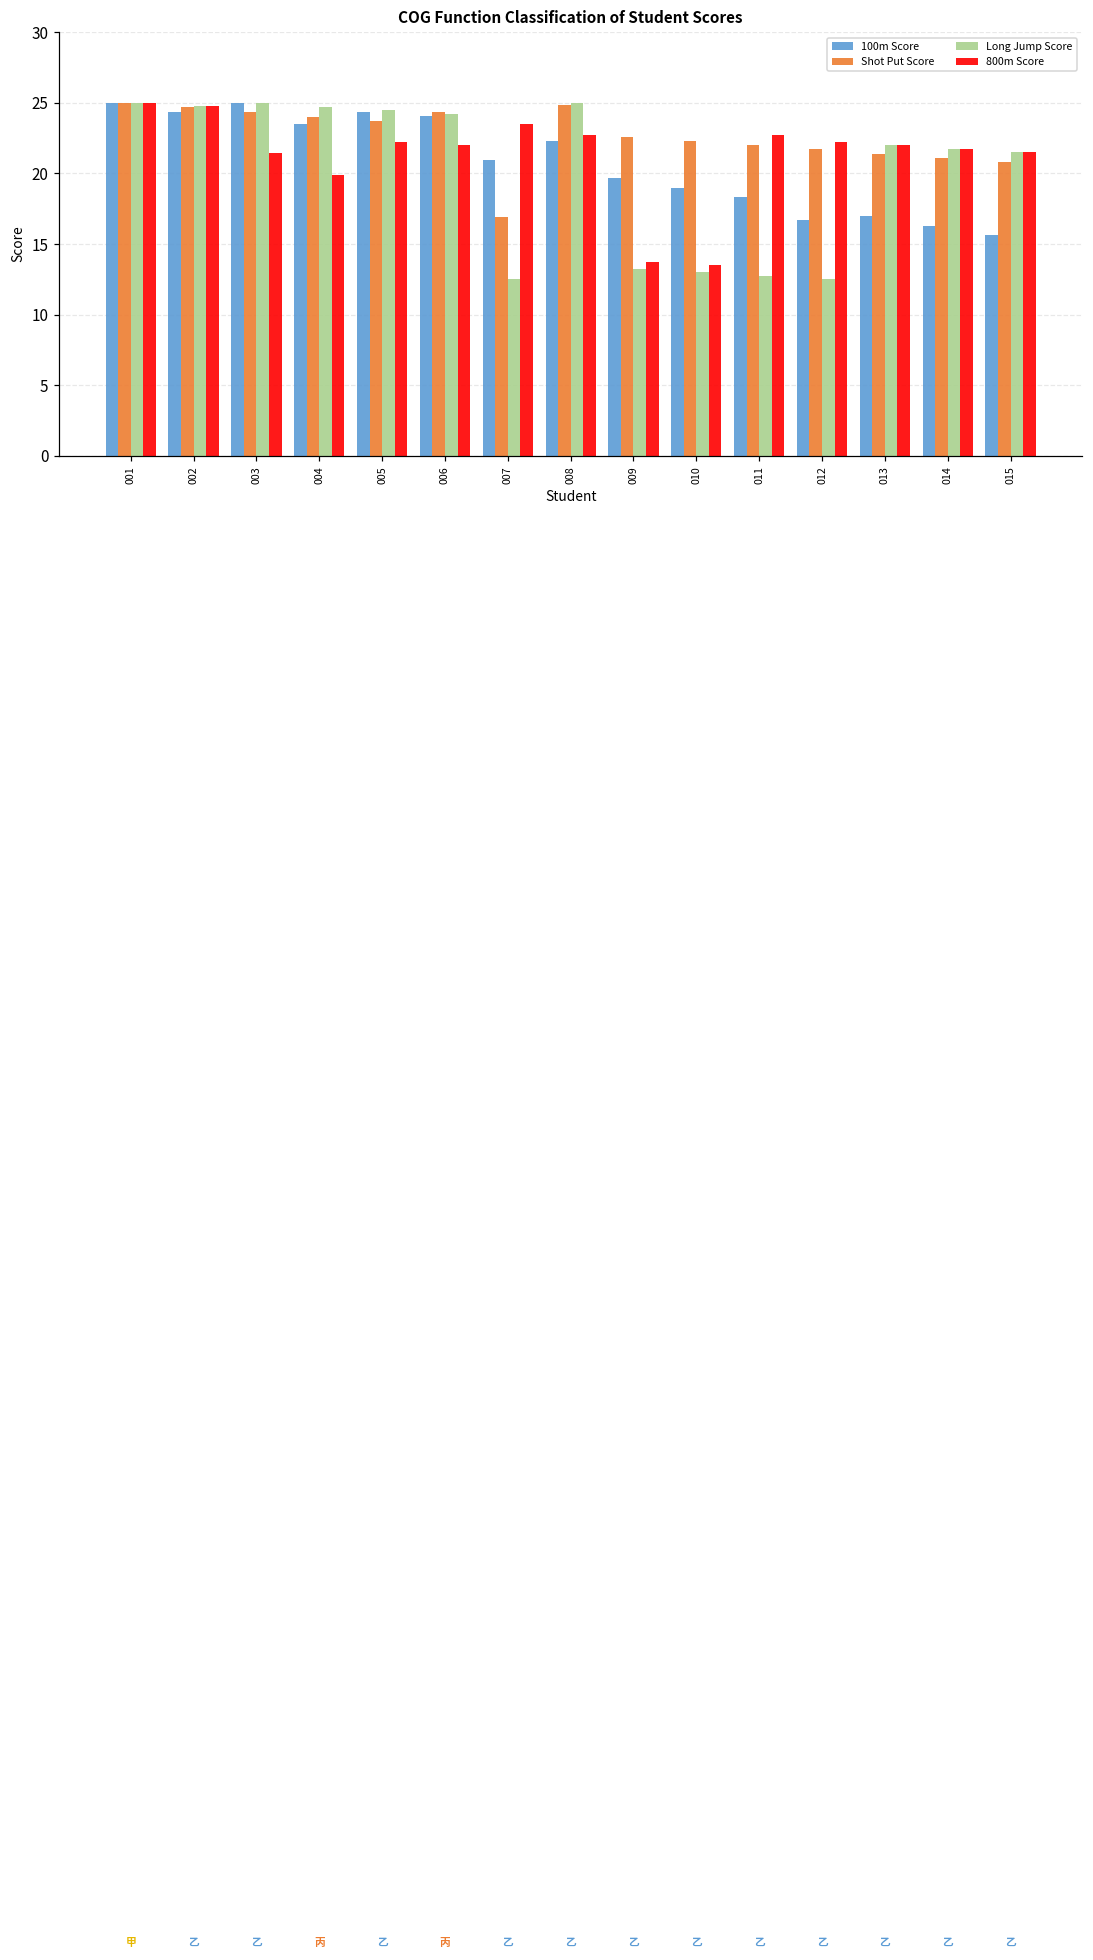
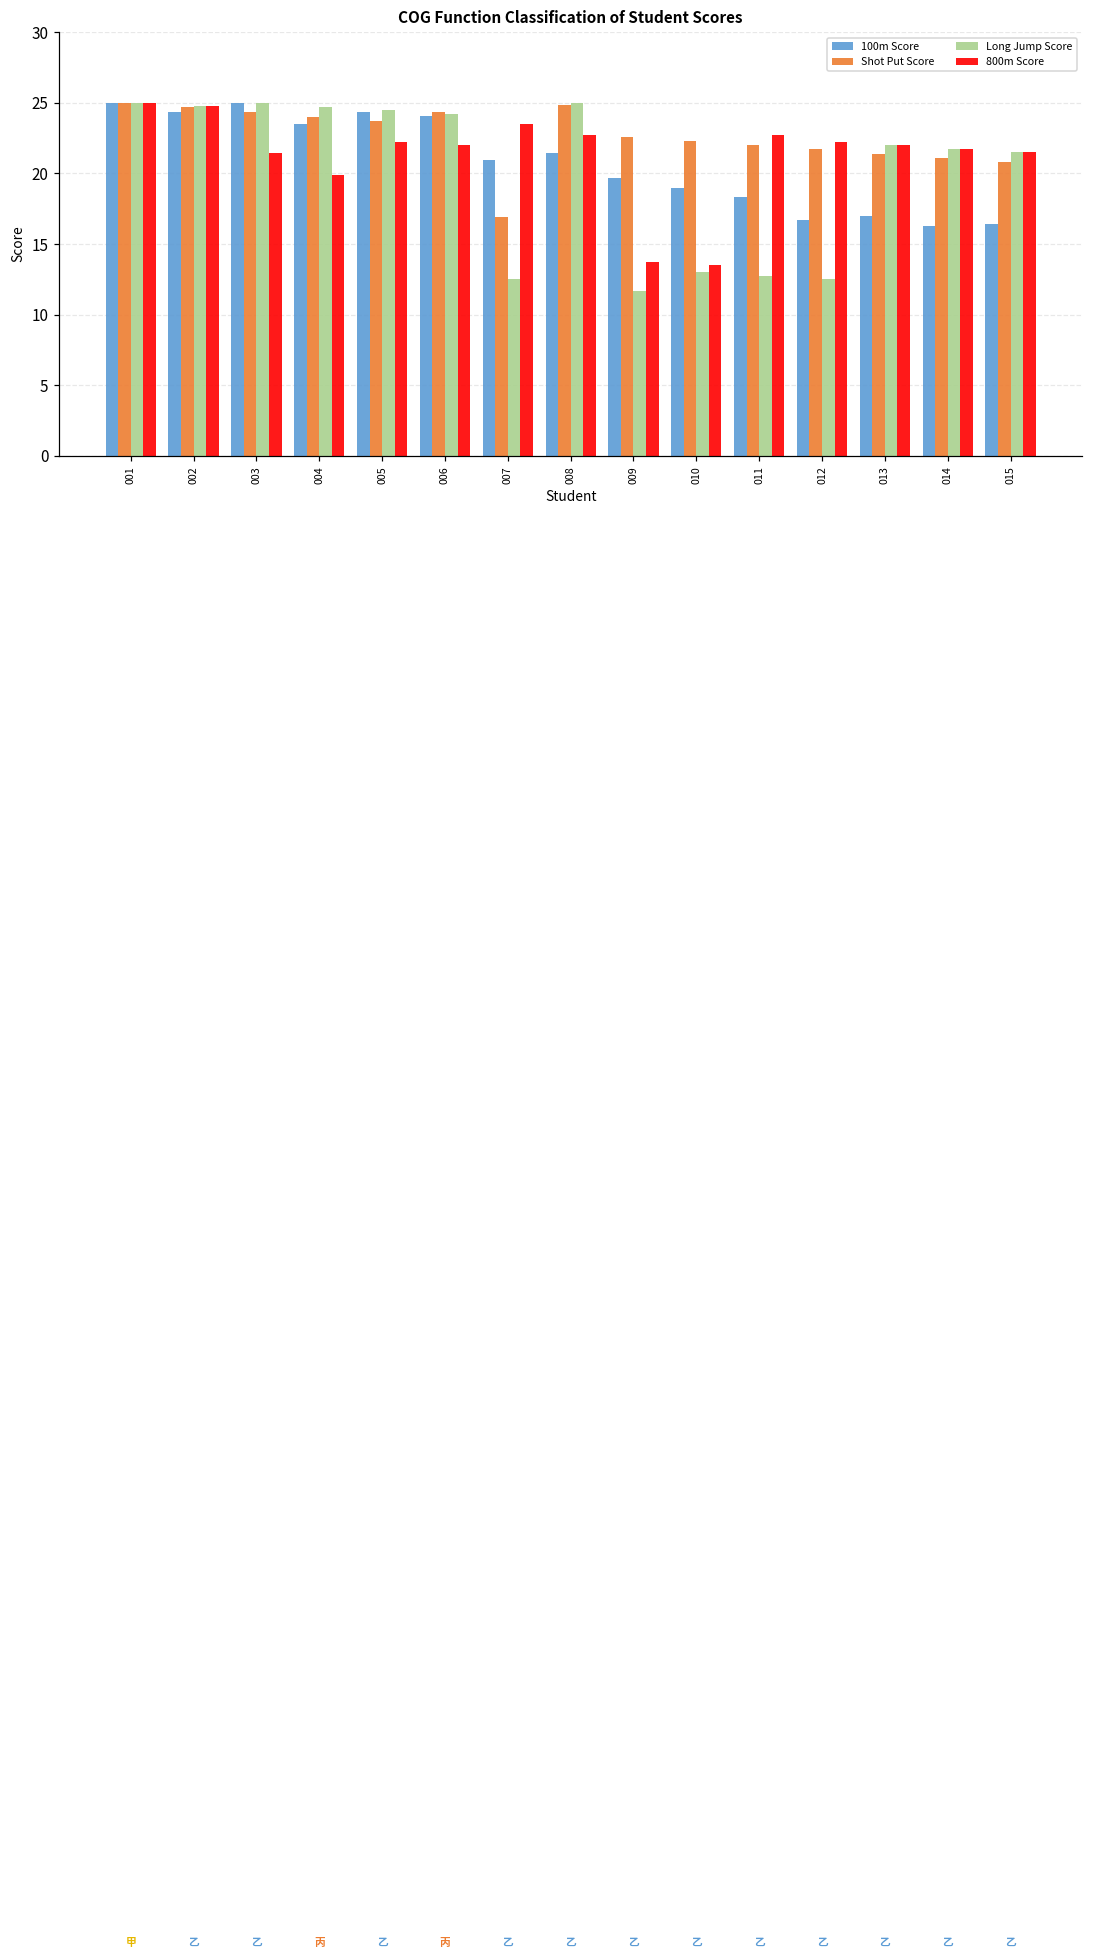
100m Score, 008: 22.3 -> 21.5
Long Jump Score, 009: 13.3 -> 11.7
100m Score, 015: 15.6 -> 16.4
